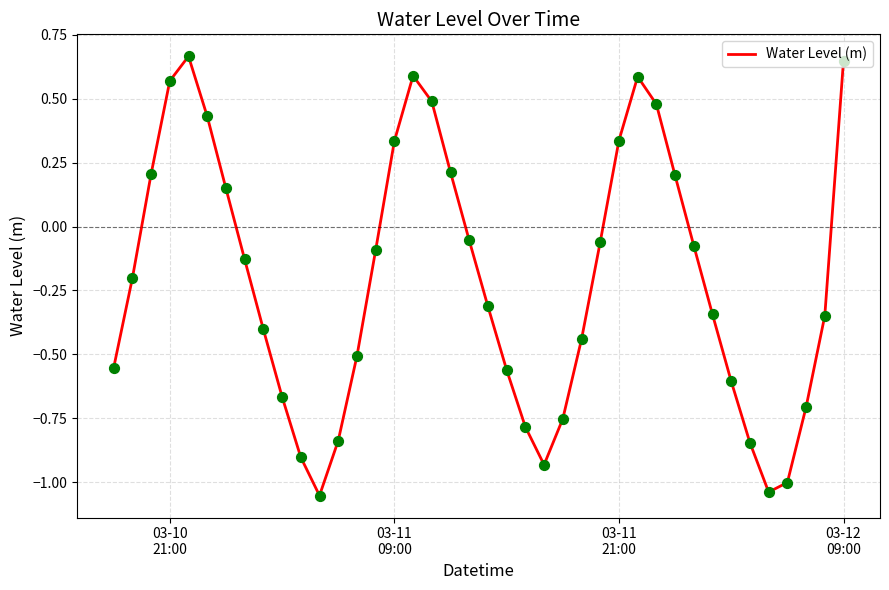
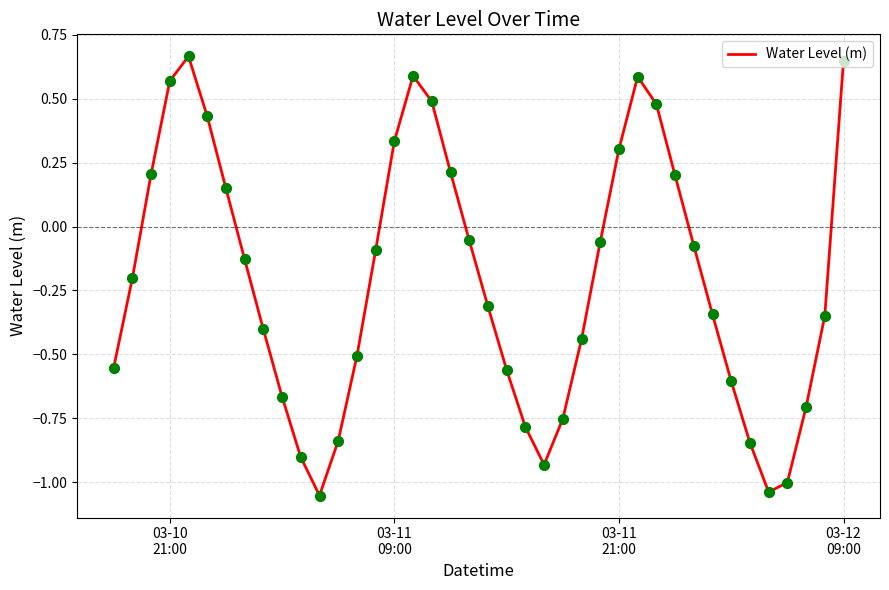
03-11 21:00: 0.34 -> 0.30
